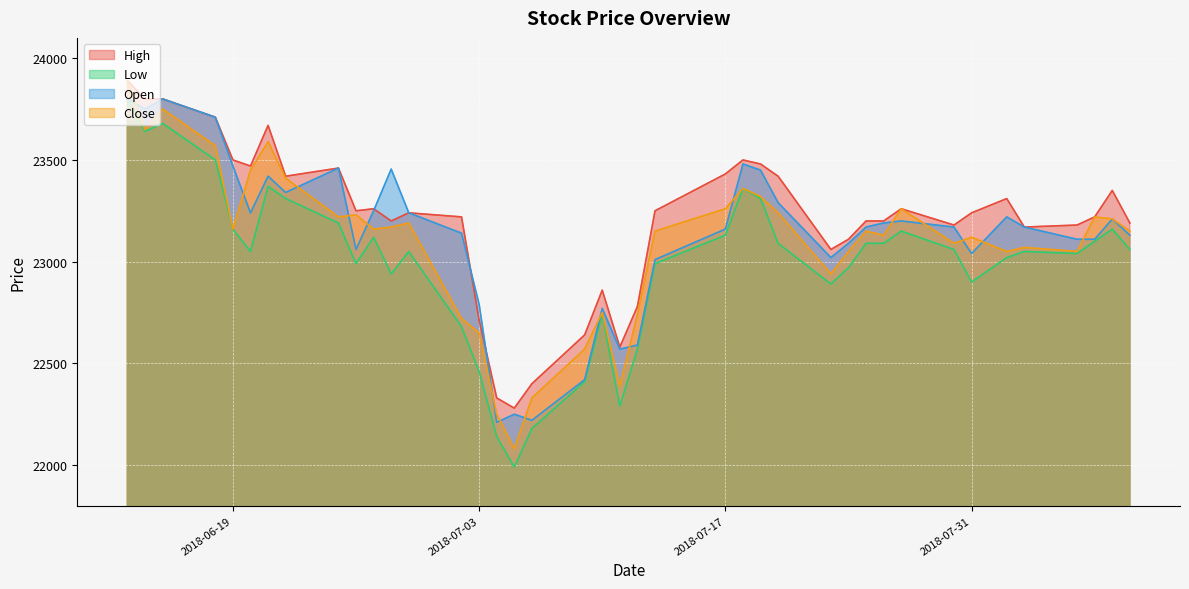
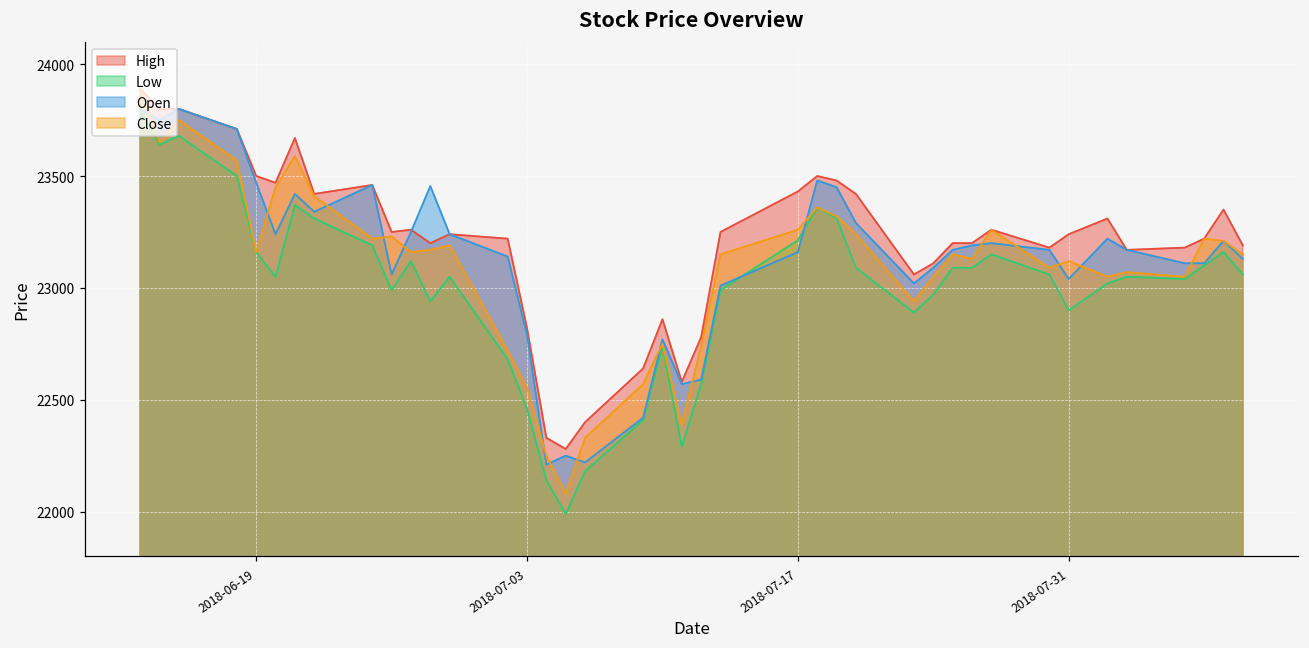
High, 2018-07-03: 22710 -> 22820
Close, 2018-07-03: 22650 -> 22550
Low, 2018-07-17: 23130 -> 23210
